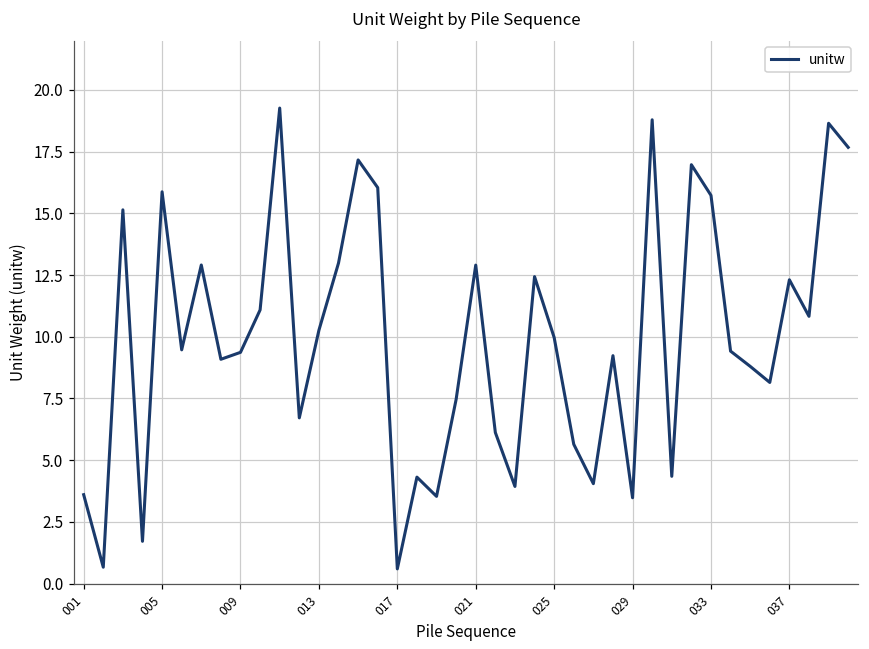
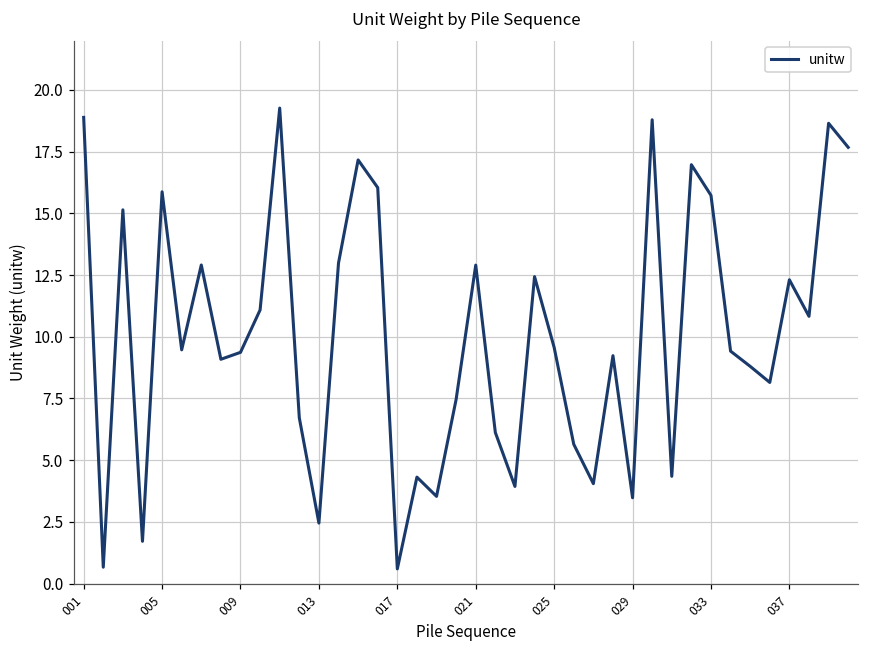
001: 3.6 -> 18.9
013: 10.3 -> 2.4
025: 10.0 -> 9.6
